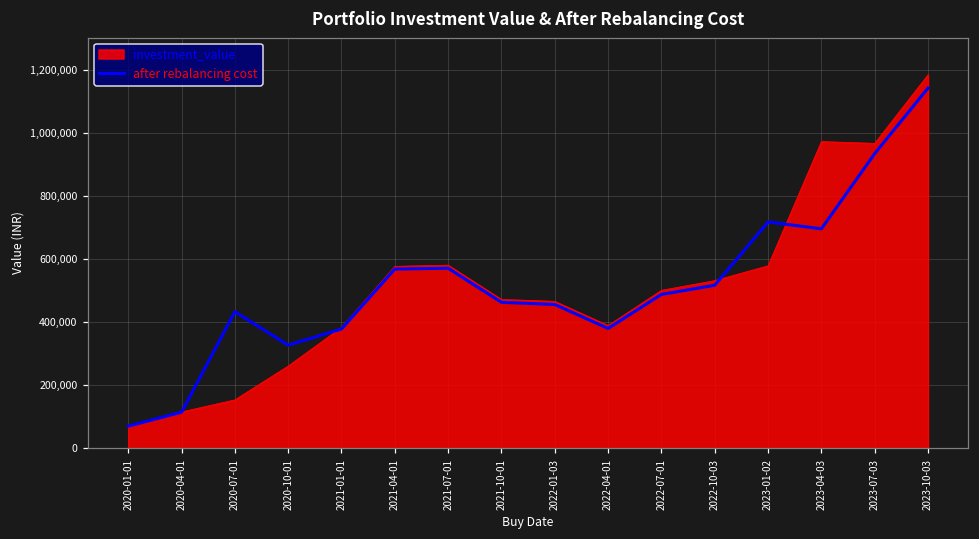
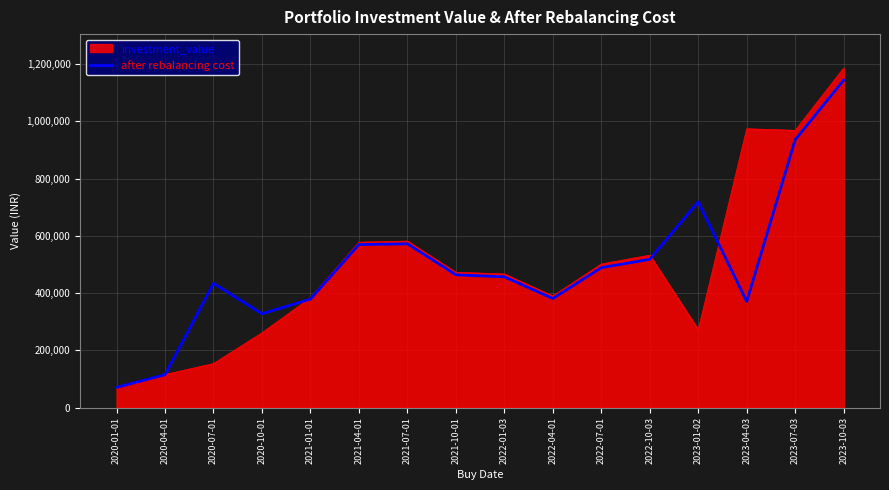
investment_value, 2023-01-02: 580,000 -> 270,000
after rebalancing cost, 2023-04-03: 700,000 -> 370,000
